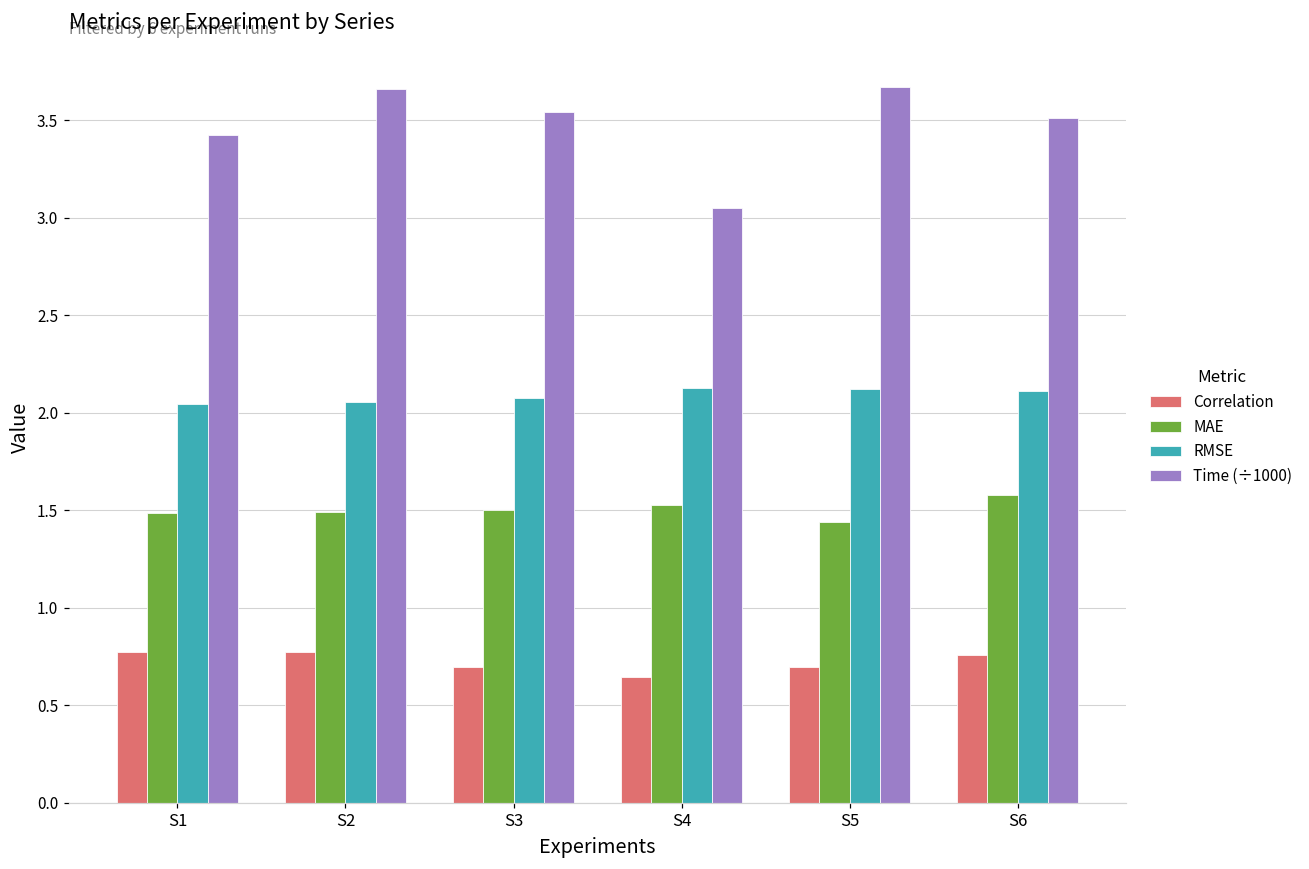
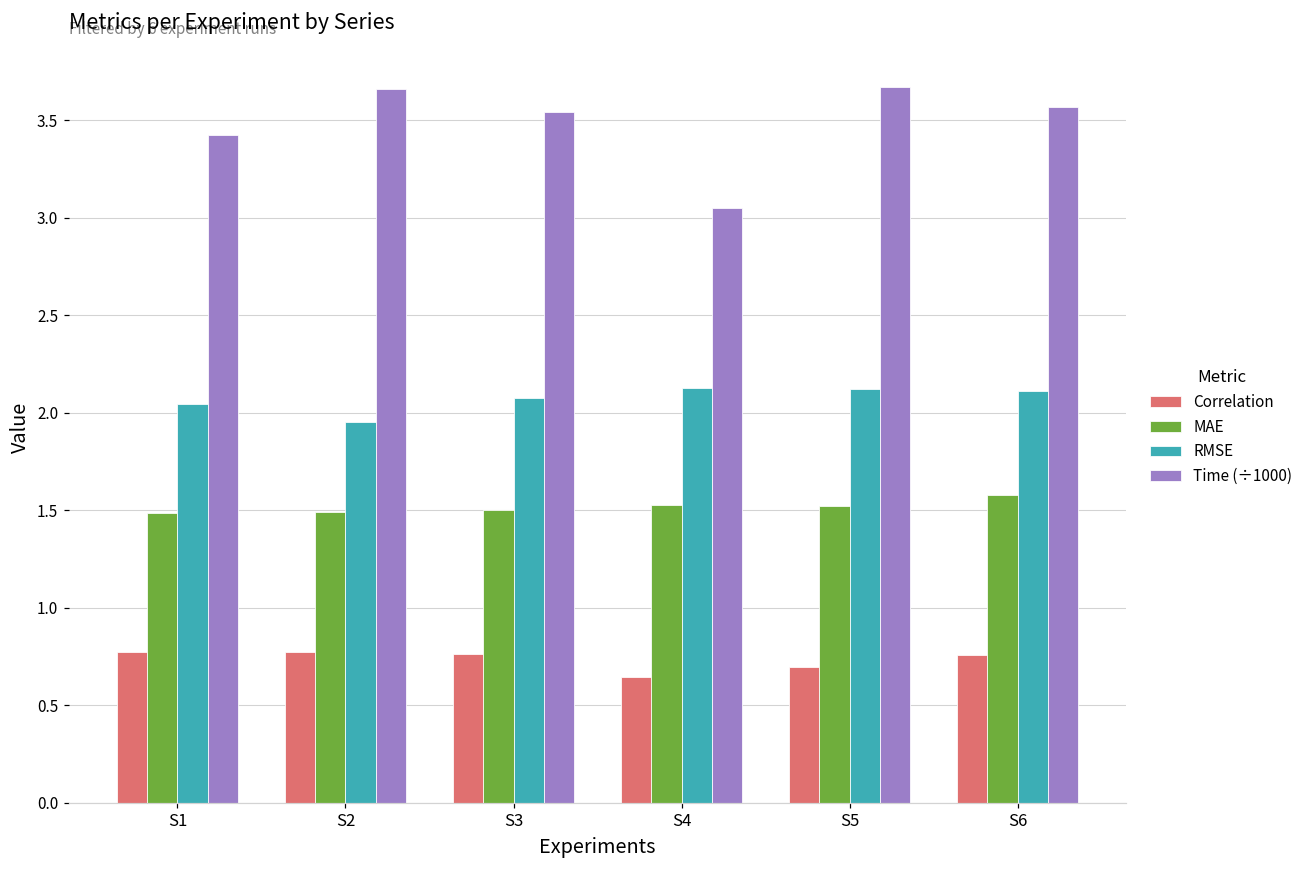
RMSE, S2: 2.06 -> 1.95
Correlation, S3: 0.70 -> 0.76
MAE, S5: 1.44 -> 1.52
Time (÷1000), S6: 3.51 -> 3.57
